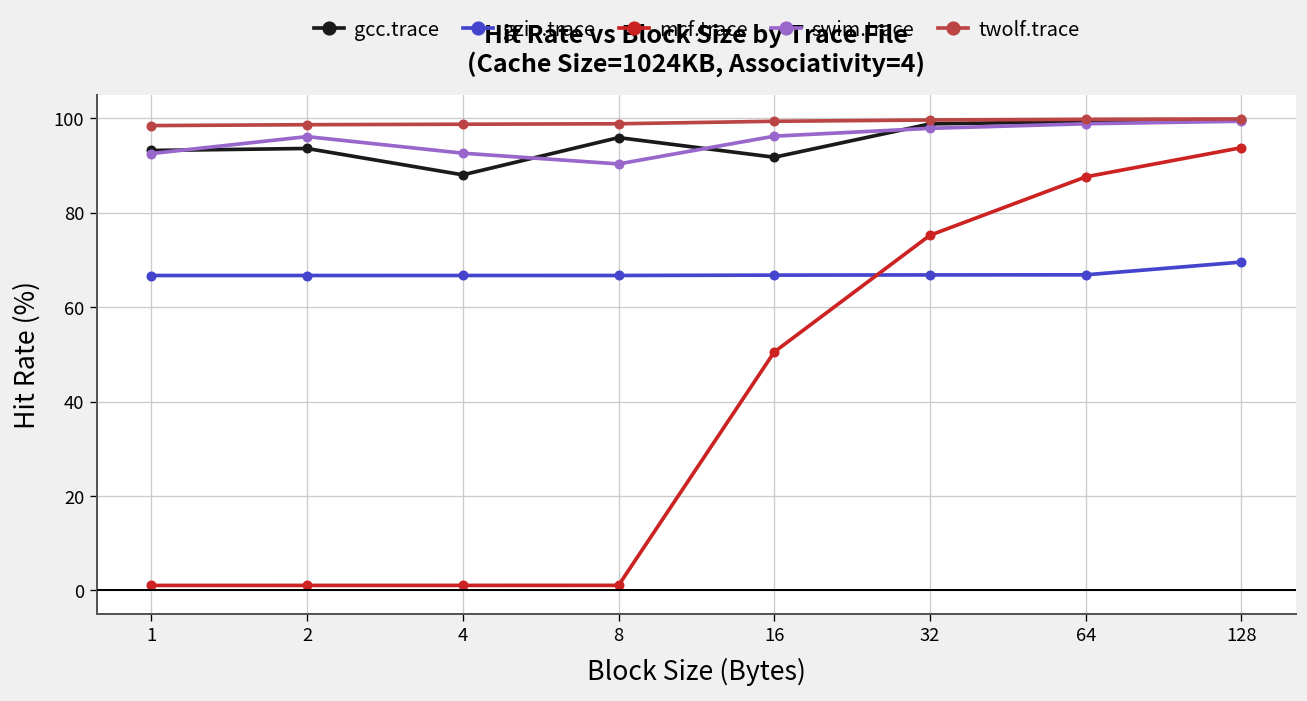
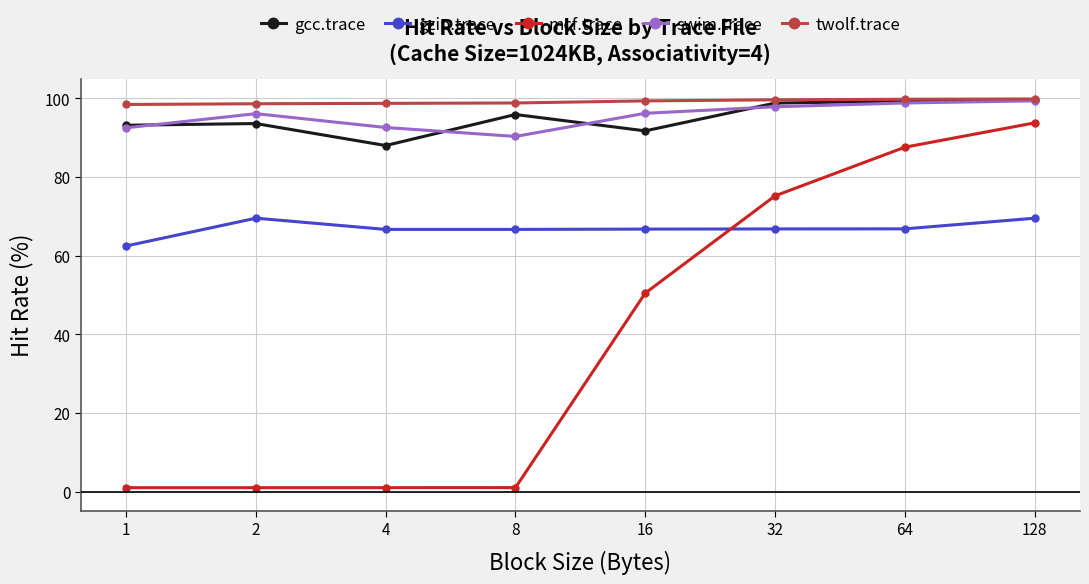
gzip.trace, 1: 67 -> 62
gzip.trace, 2: 67 -> 70
